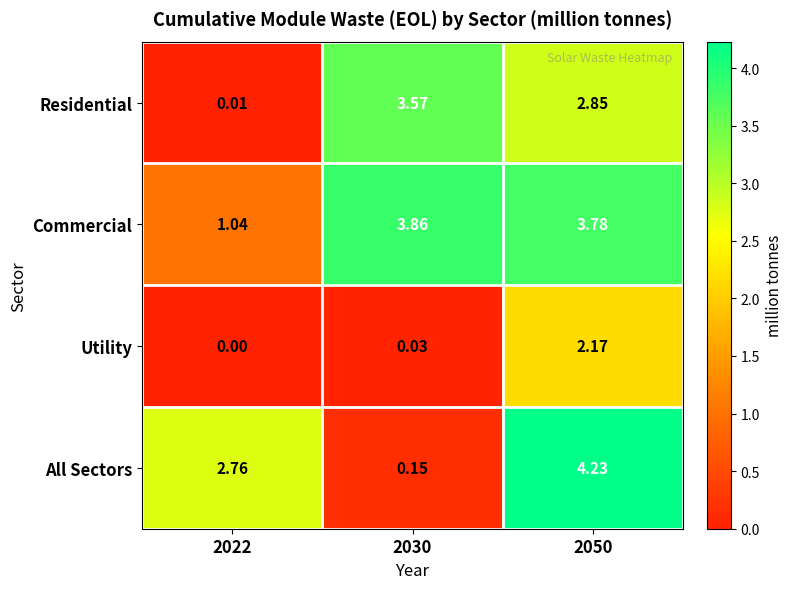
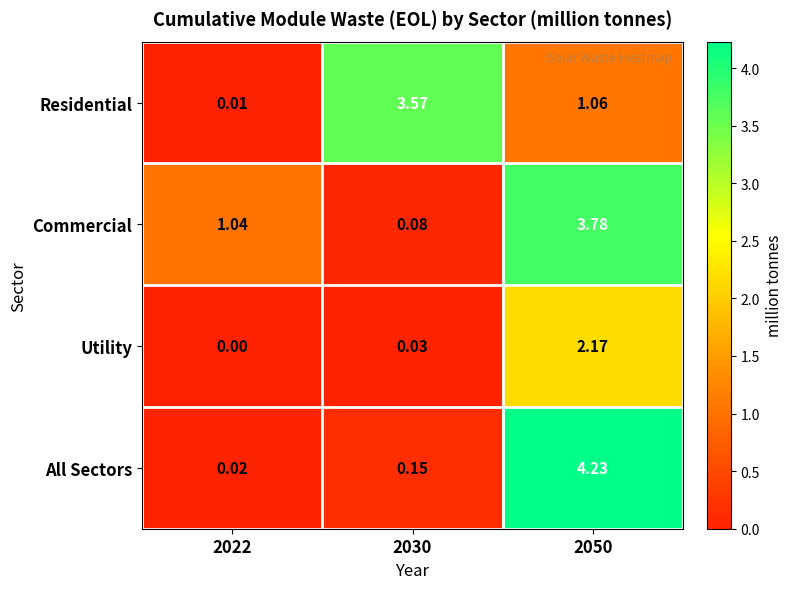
Residential, 2050: 2.85 -> 1.06
Commercial, 2030: 3.86 -> 0.08
All Sectors, 2022: 2.76 -> 0.02
